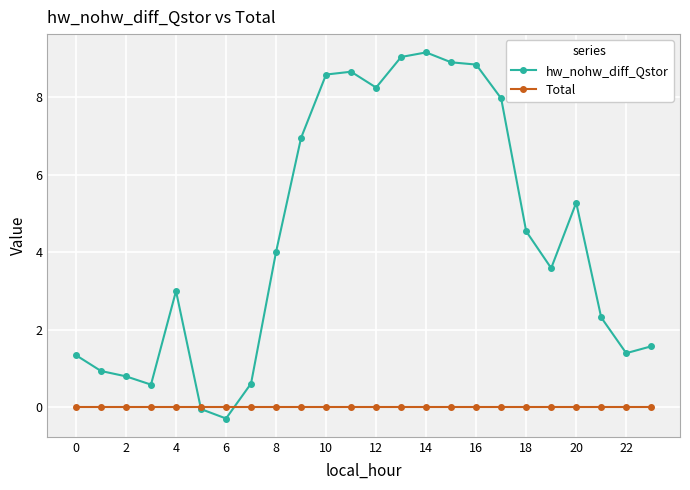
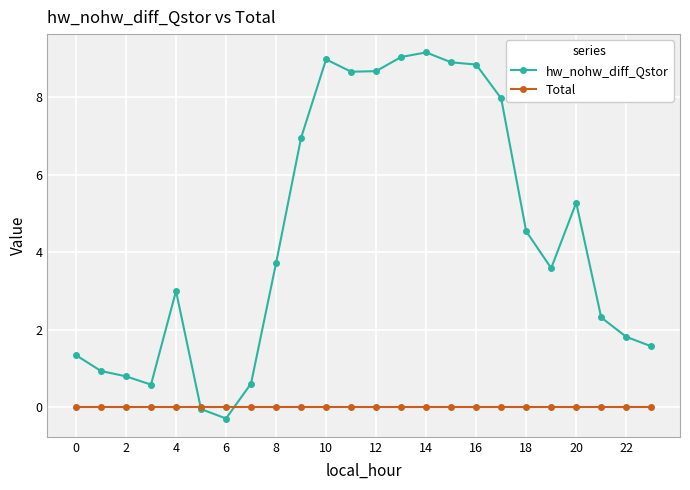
hw_nohw_diff_Qstor, 8: 4.0 -> 3.7
hw_nohw_diff_Qstor, 10: 8.6 -> 9.0
hw_nohw_diff_Qstor, 12: 8.3 -> 8.7
hw_nohw_diff_Qstor, 22: 1.4 -> 1.8
